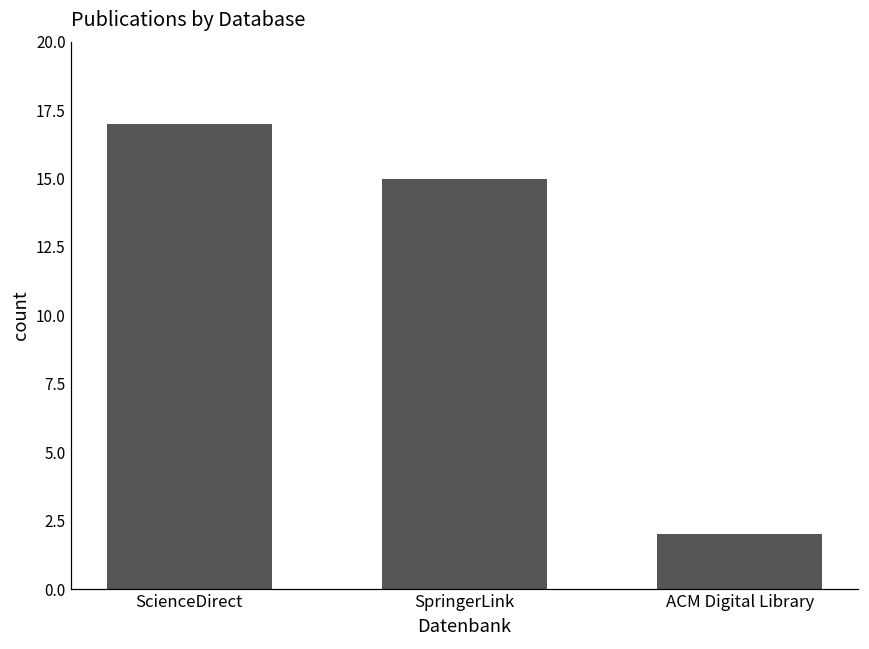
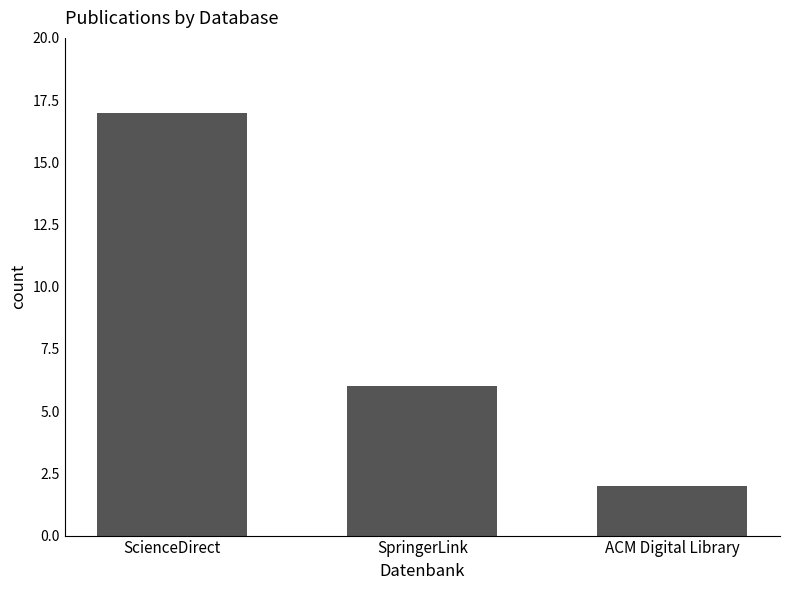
SpringerLink: 15 -> 6
